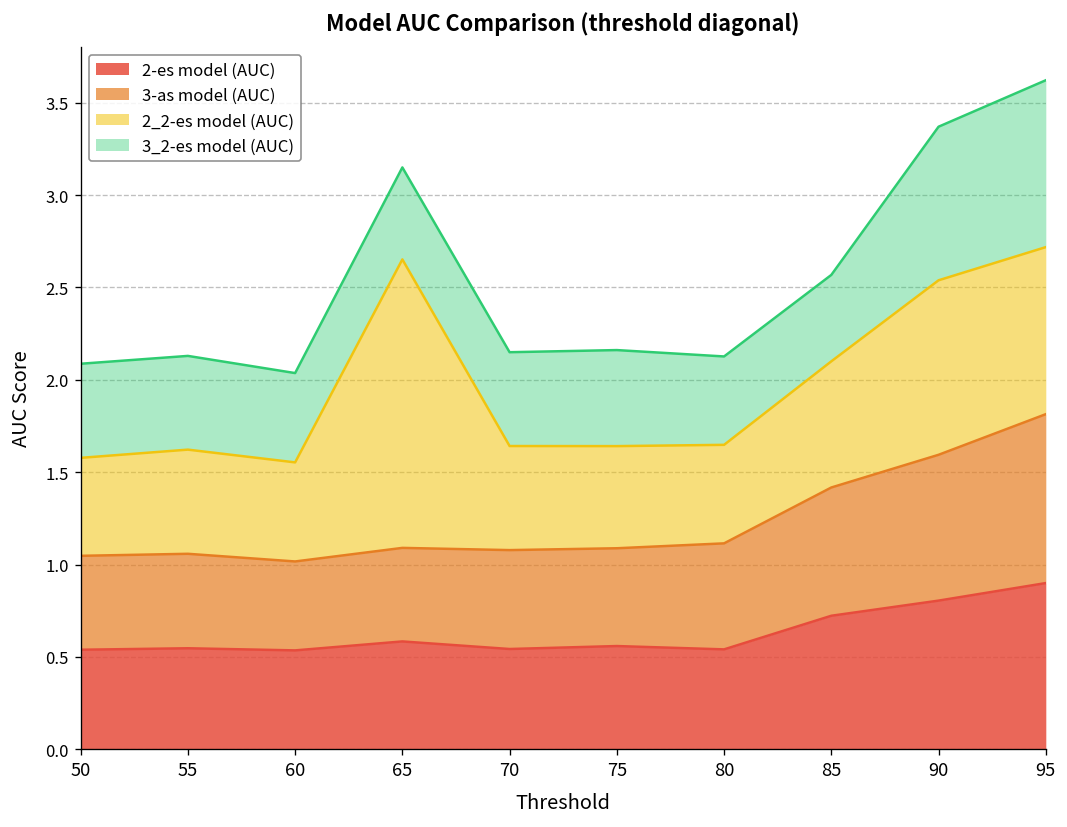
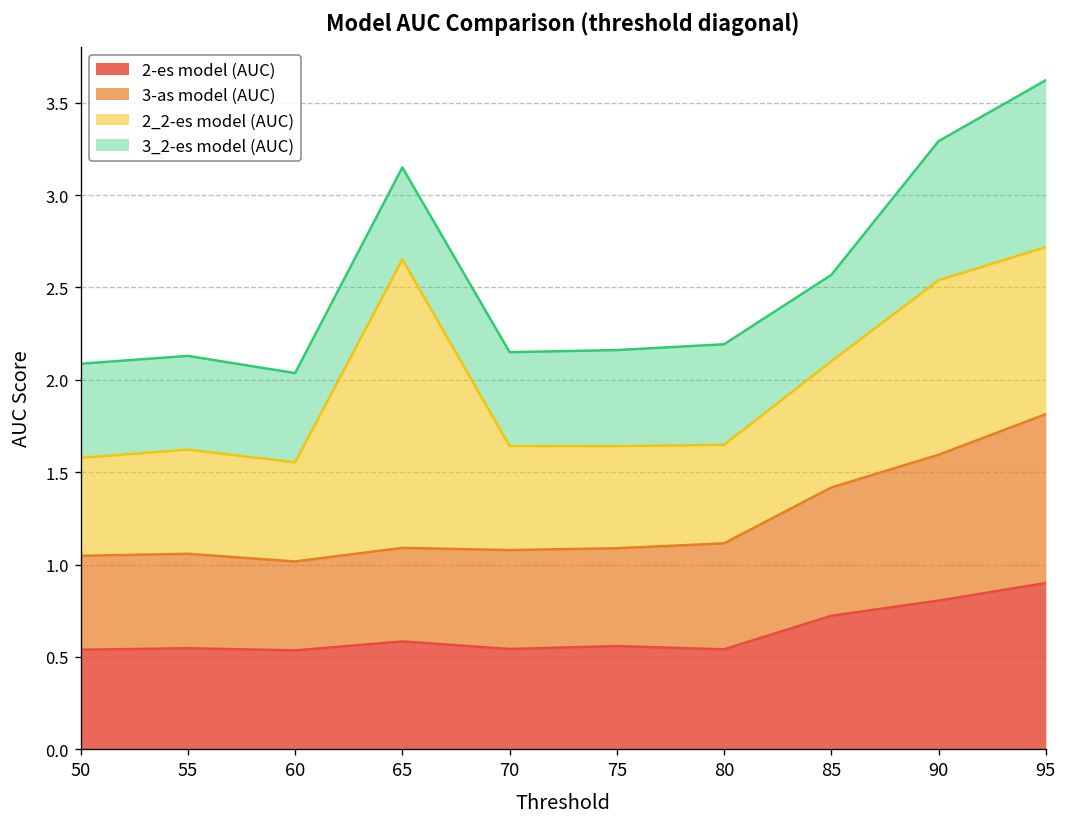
3_2-es model (AUC), 80: 0.48 -> 0.54
3_2-es model (AUC), 90: 0.83 -> 0.75
